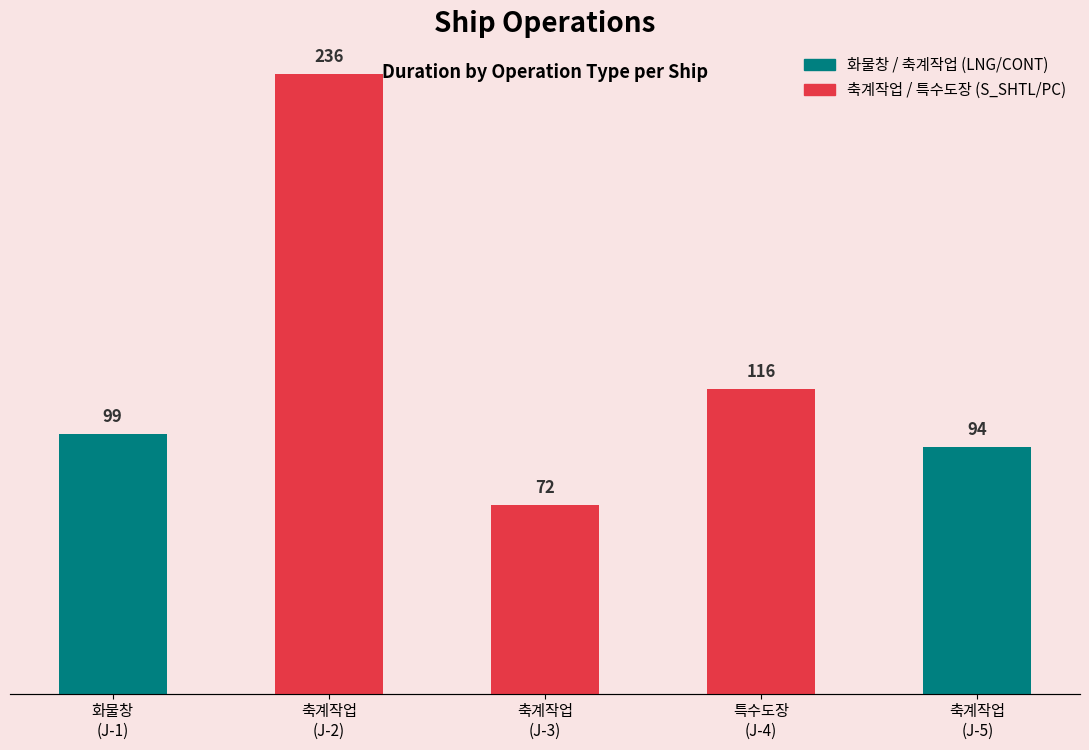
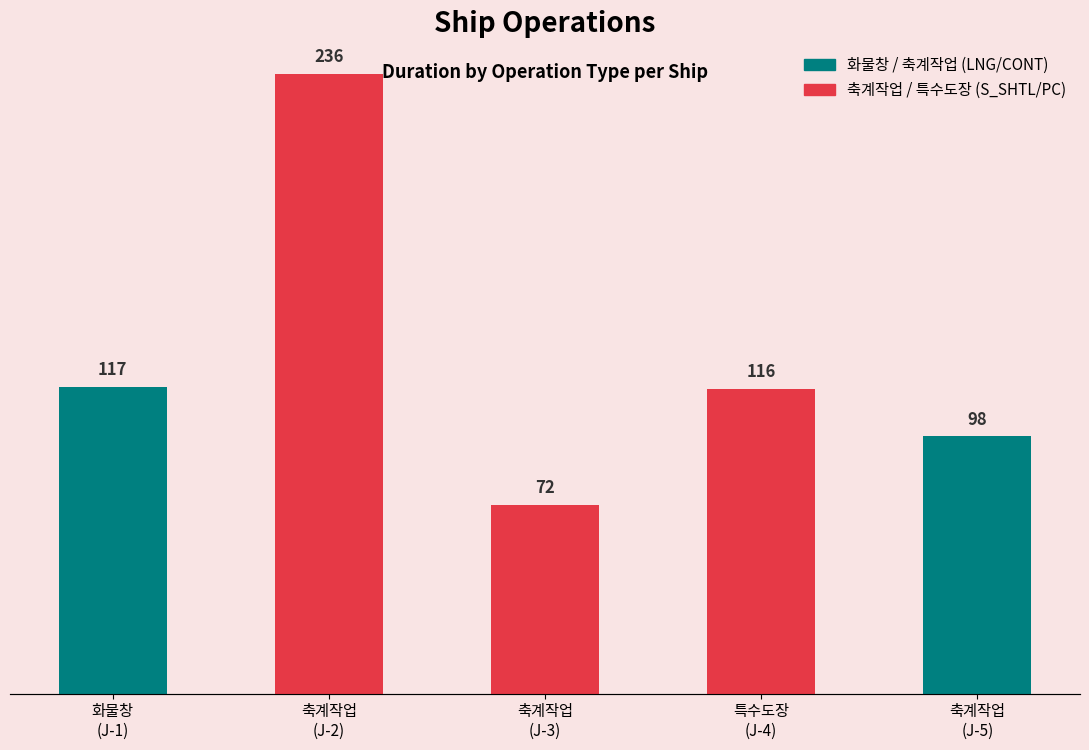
화물창 (J-1): 99 -> 117
축계작업 (J-5): 94 -> 98
